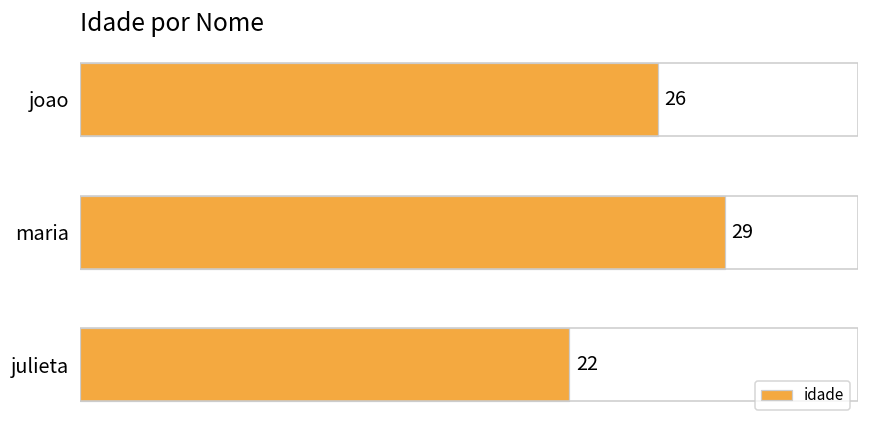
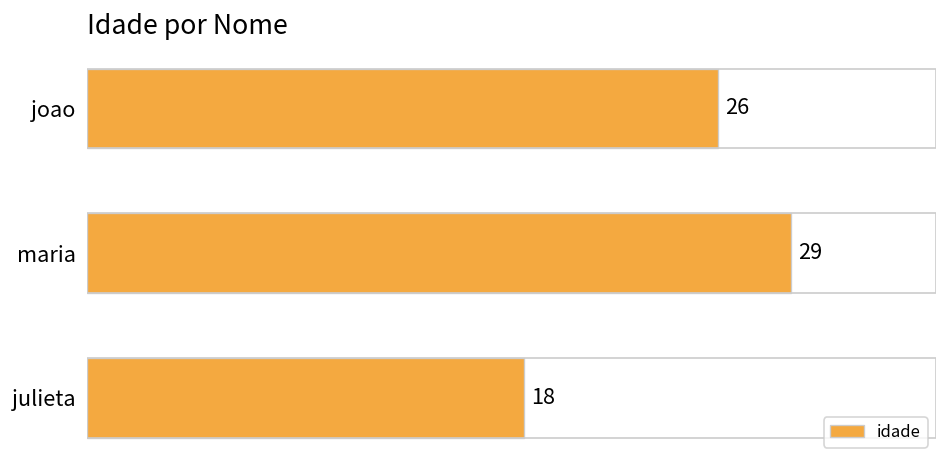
julieta: 22 -> 18
